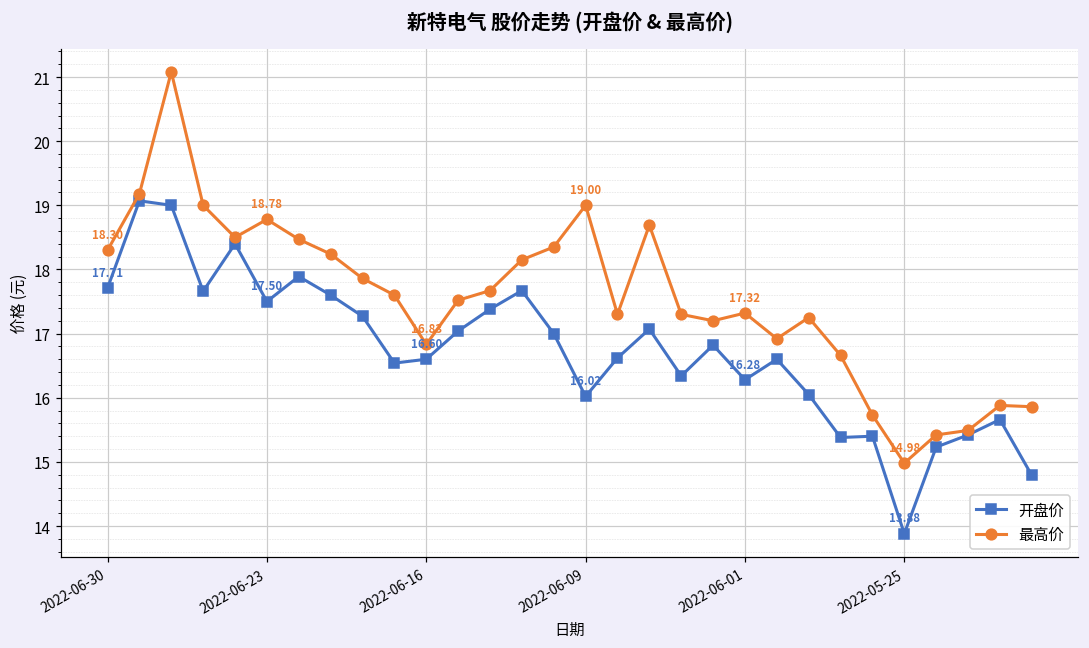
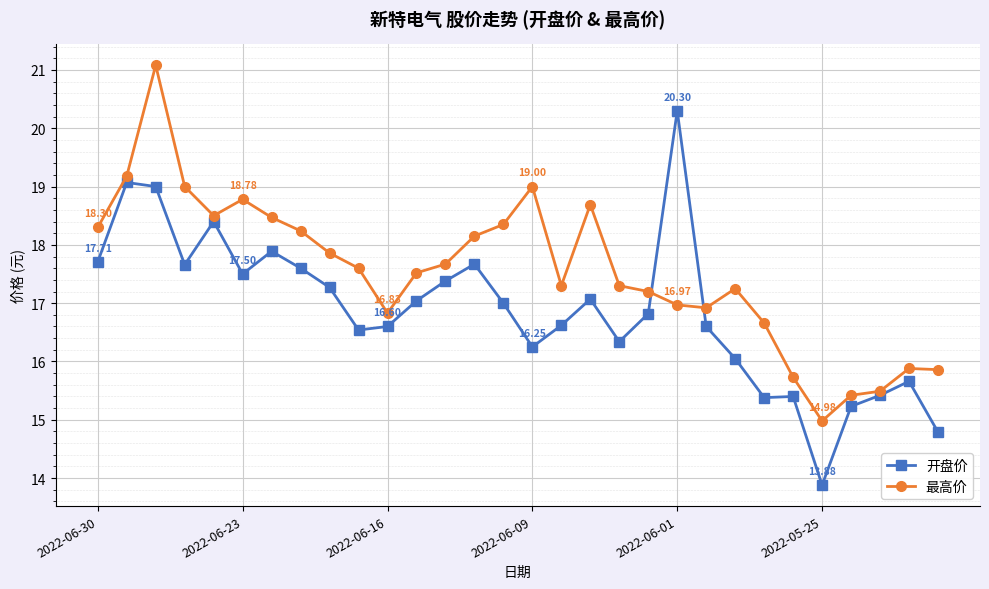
开盘价, 2022-06-09: 16.02 -> 16.25
开盘价, 2022-06-01: 16.28 -> 20.30
最高价, 2022-06-01: 17.32 -> 16.97
